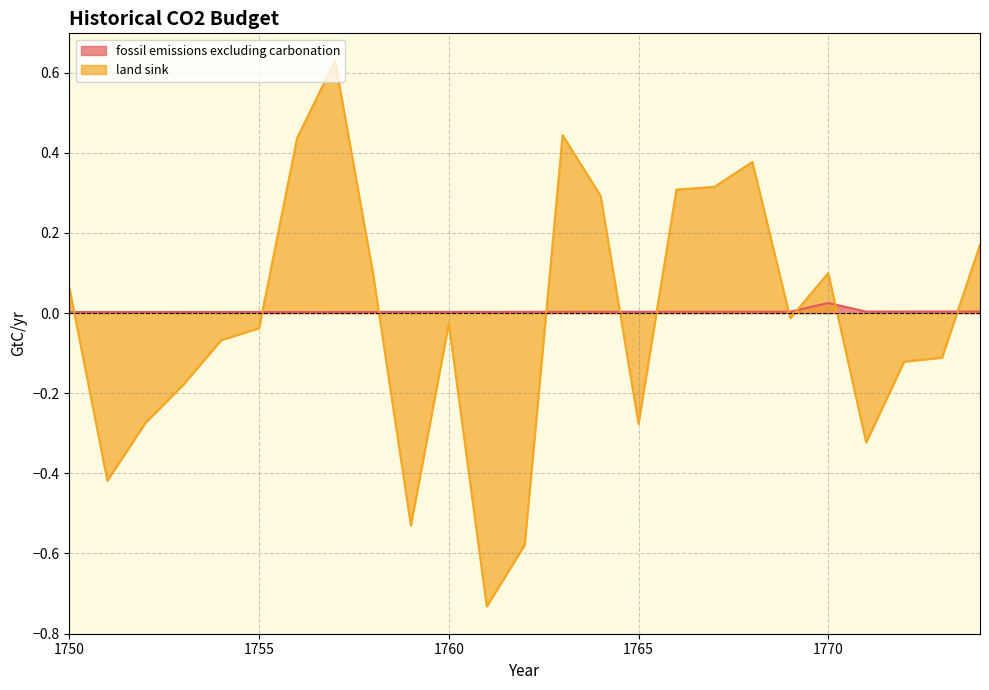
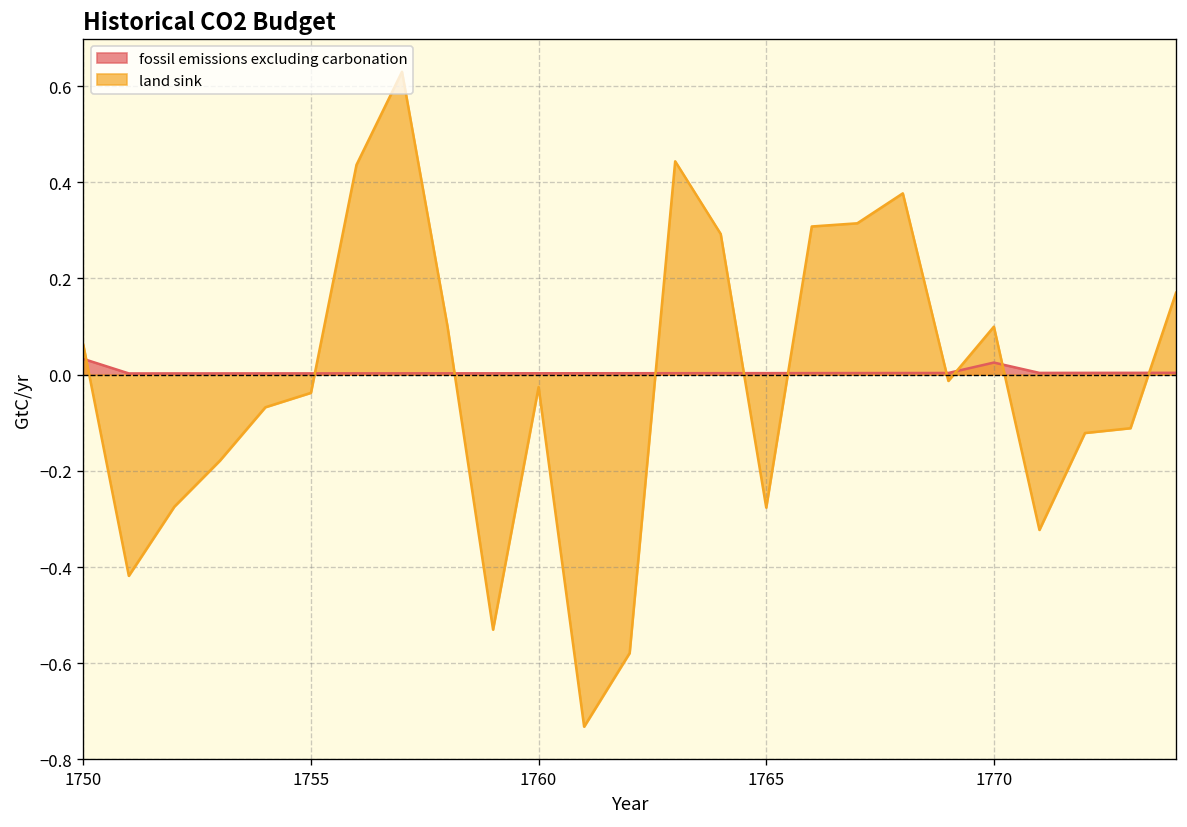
fossil emissions excluding carbonation, 1750: 0.00 -> 0.03
